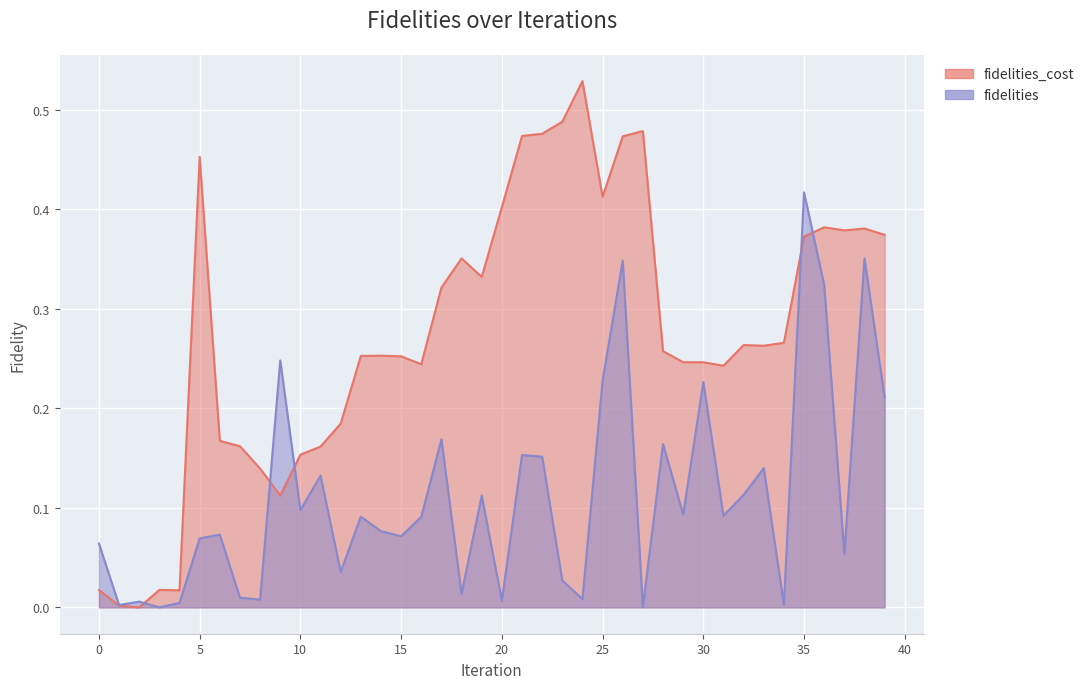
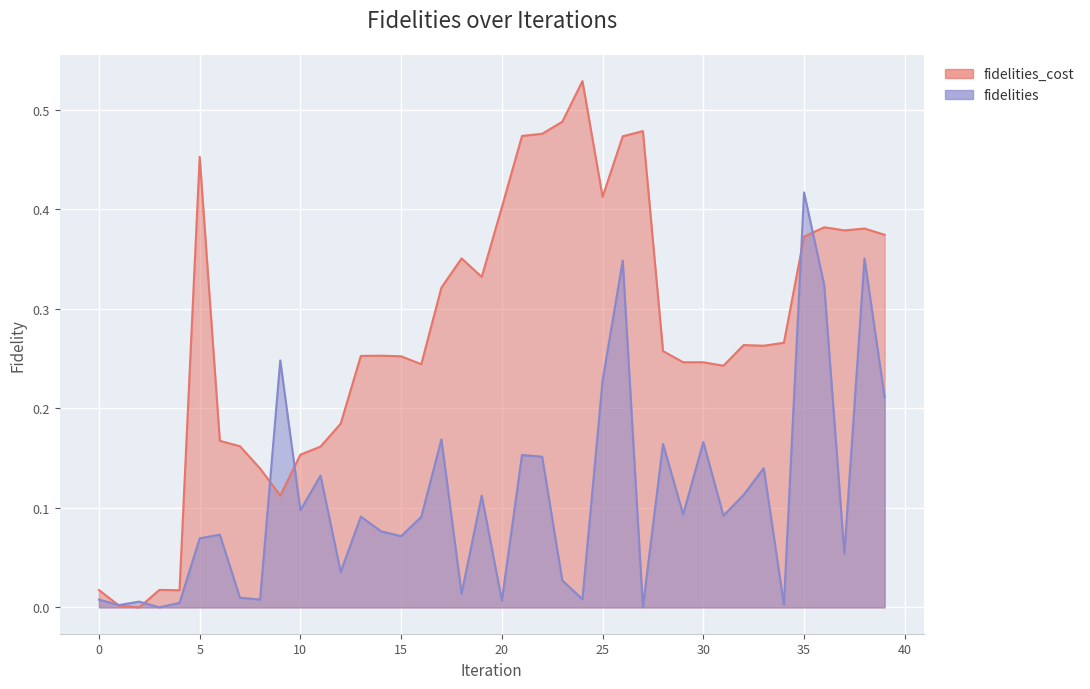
fidelities, 0: 0.06 -> 0.01
fidelities, 30: 0.23 -> 0.17
